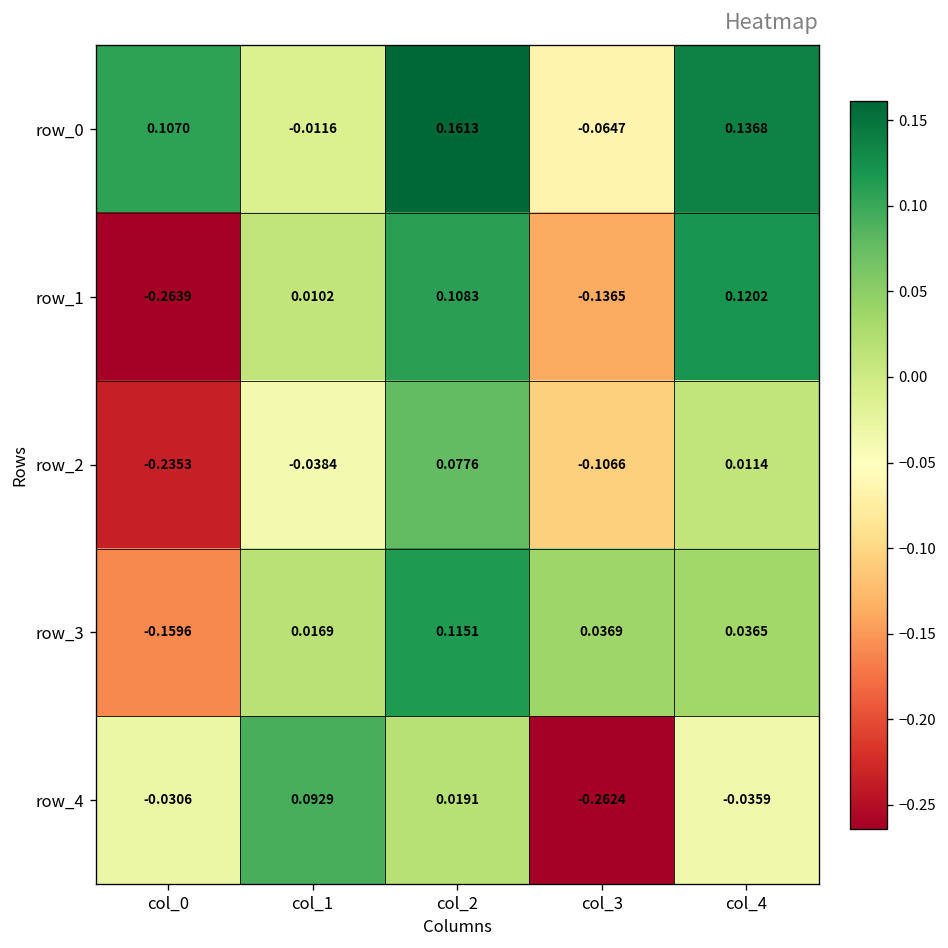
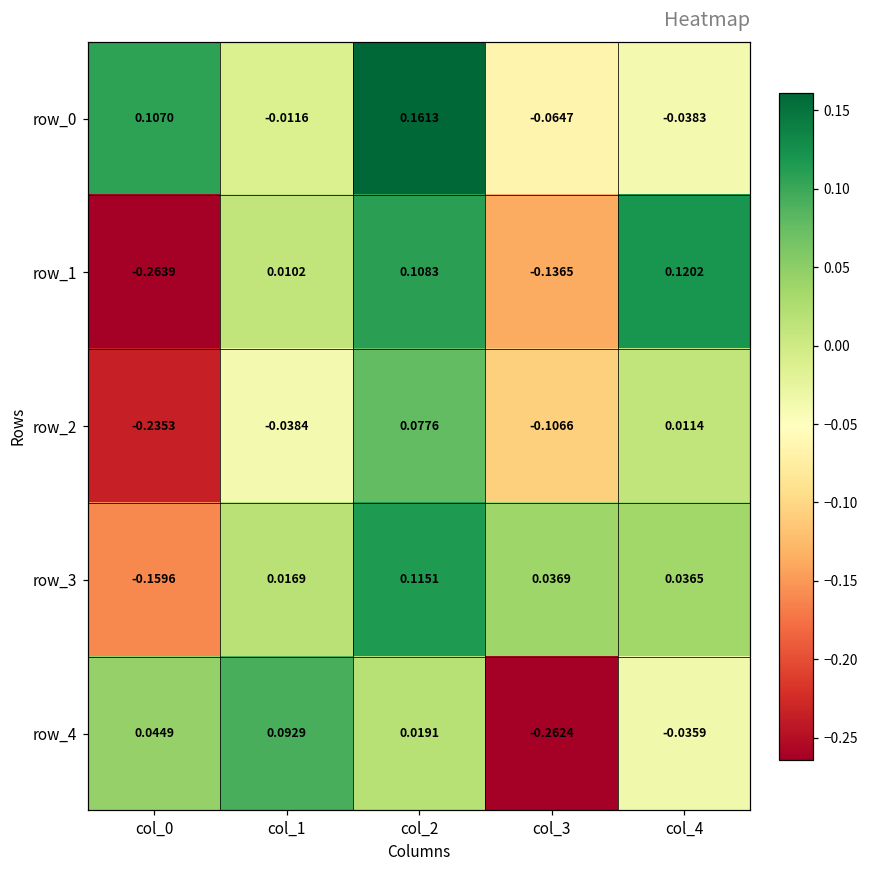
row_0, col_4: 0.1368 -> -0.0383
row_4, col_0: -0.0306 -> 0.0449
